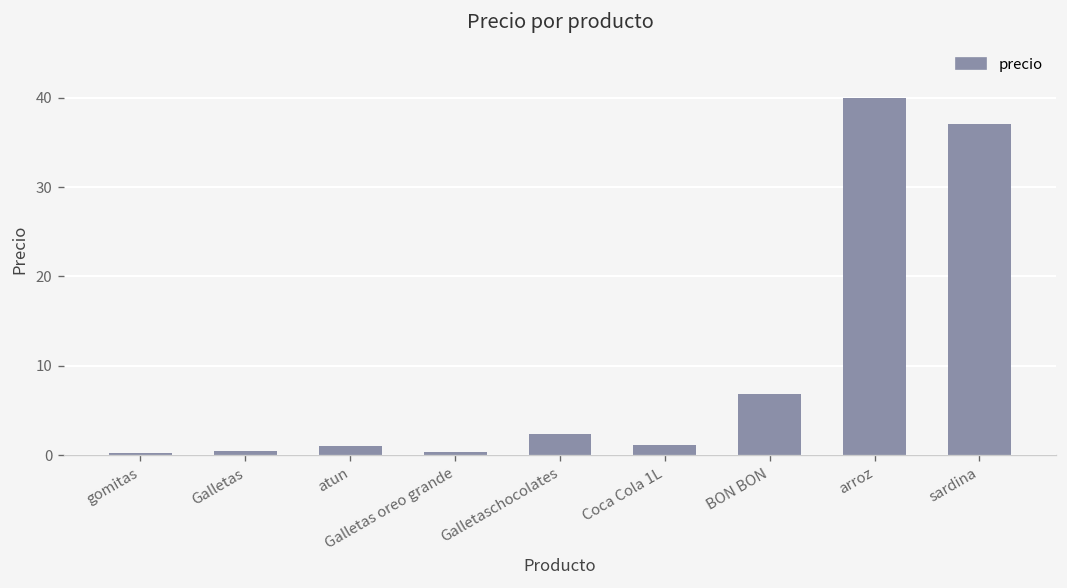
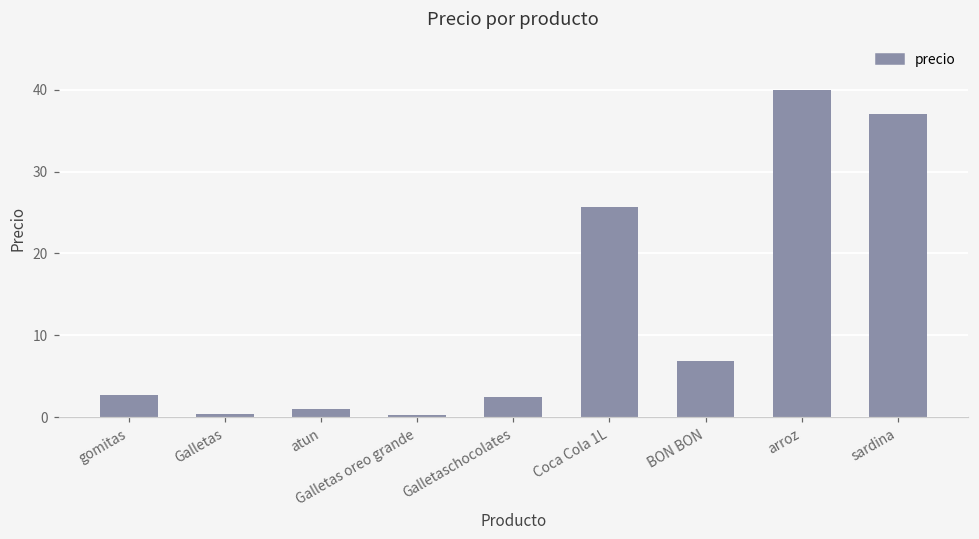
gomitas: 0 -> 3
Coca Cola 1L: 1 -> 26
